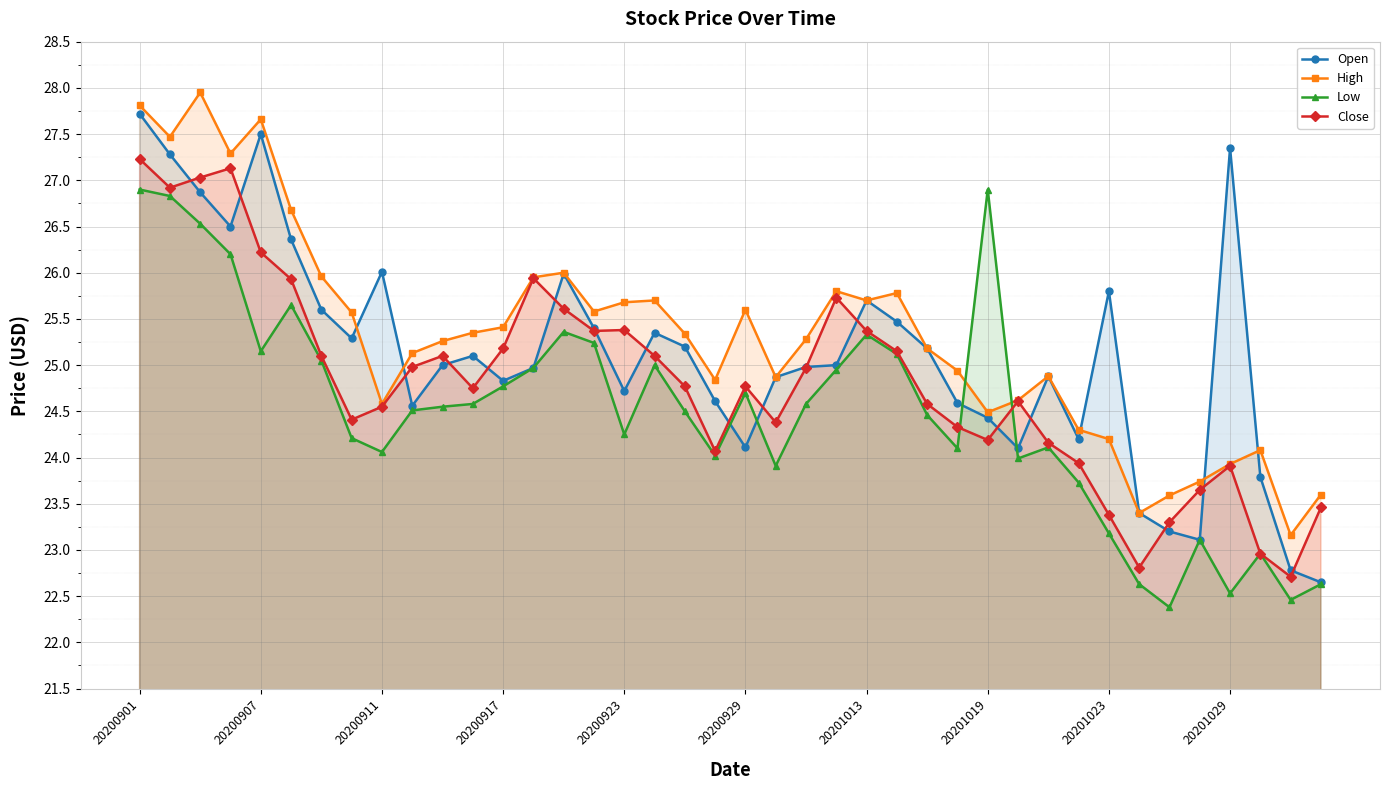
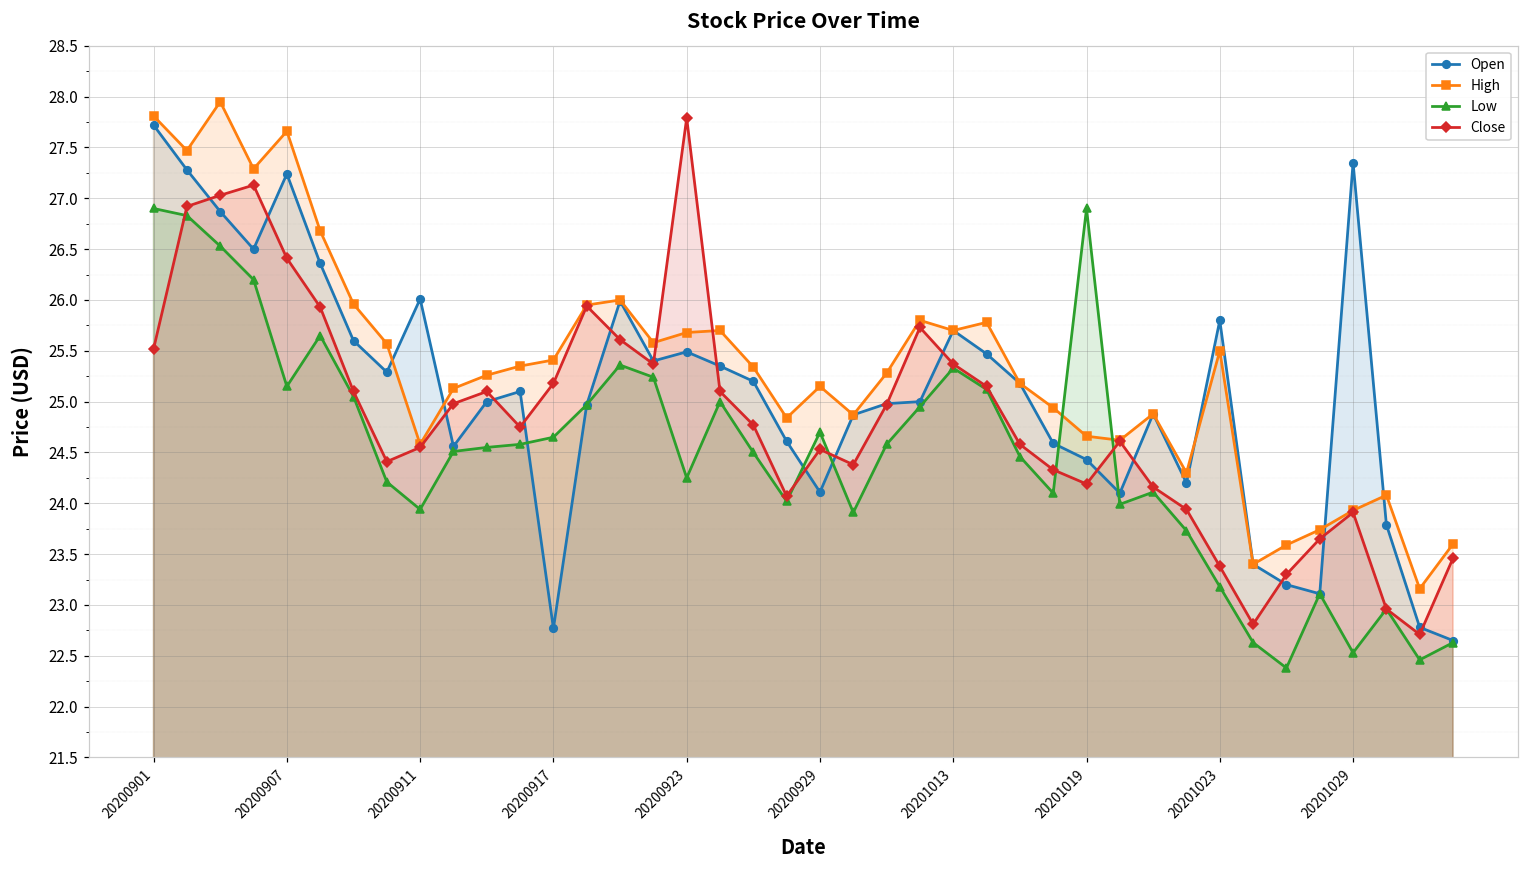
Close, 20200901: 27.2 -> 25.5
Open, 20200907: 27.5 -> 27.2
Close, 20200907: 26.2 -> 26.4
Low, 20200911: 24.1 -> 23.9
Open, 20200917: 24.8 -> 22.8
Low, 20200917: 24.8 -> 24.7
Open, 20200923: 24.7 -> 25.5
Close, 20200923: 25.4 -> 27.8
High, 20200929: 25.6 -> 25.2
Close, 20200929: 24.8 -> 24.5
High, 20201019: 24.5 -> 24.7
High, 20201023: 24.2 -> 25.5
